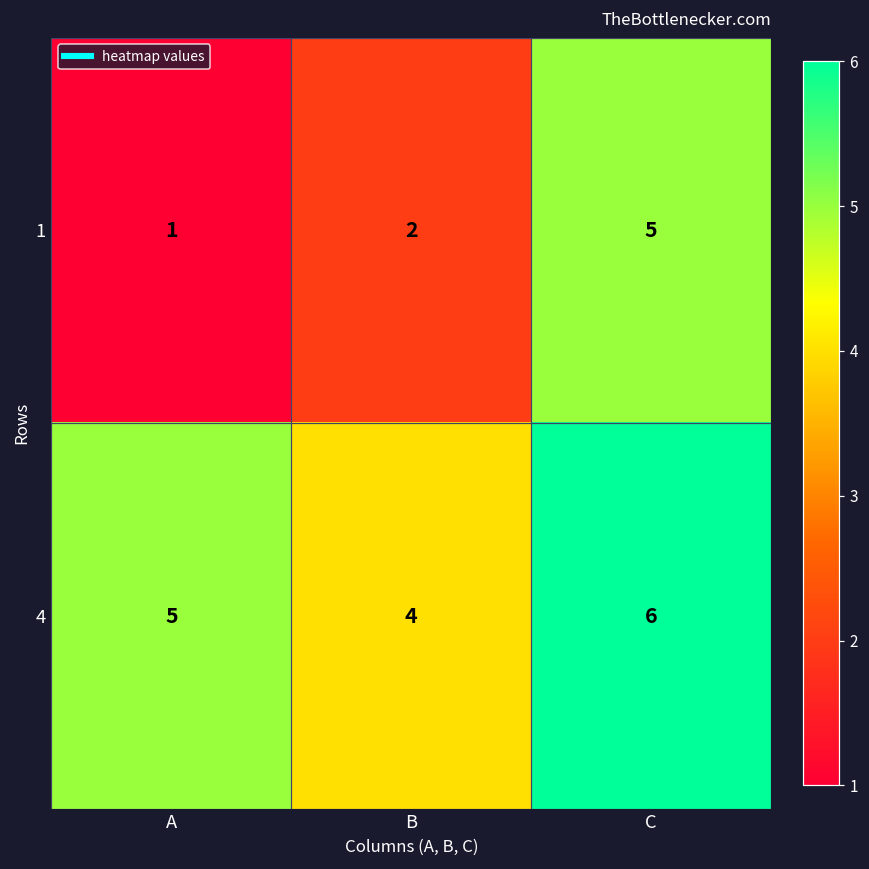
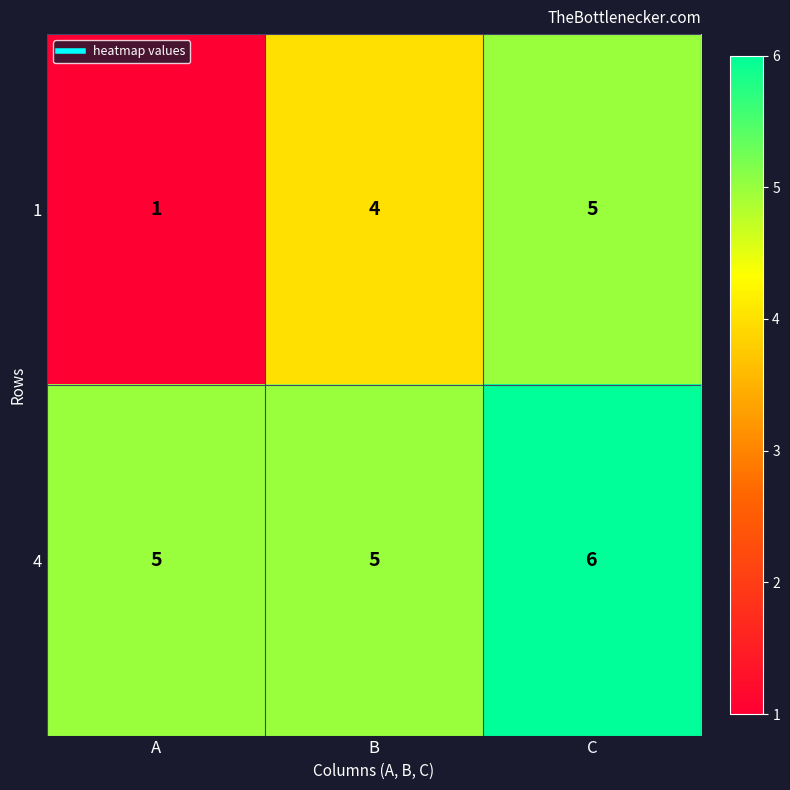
1, B: 2 -> 4
4, B: 4 -> 5
